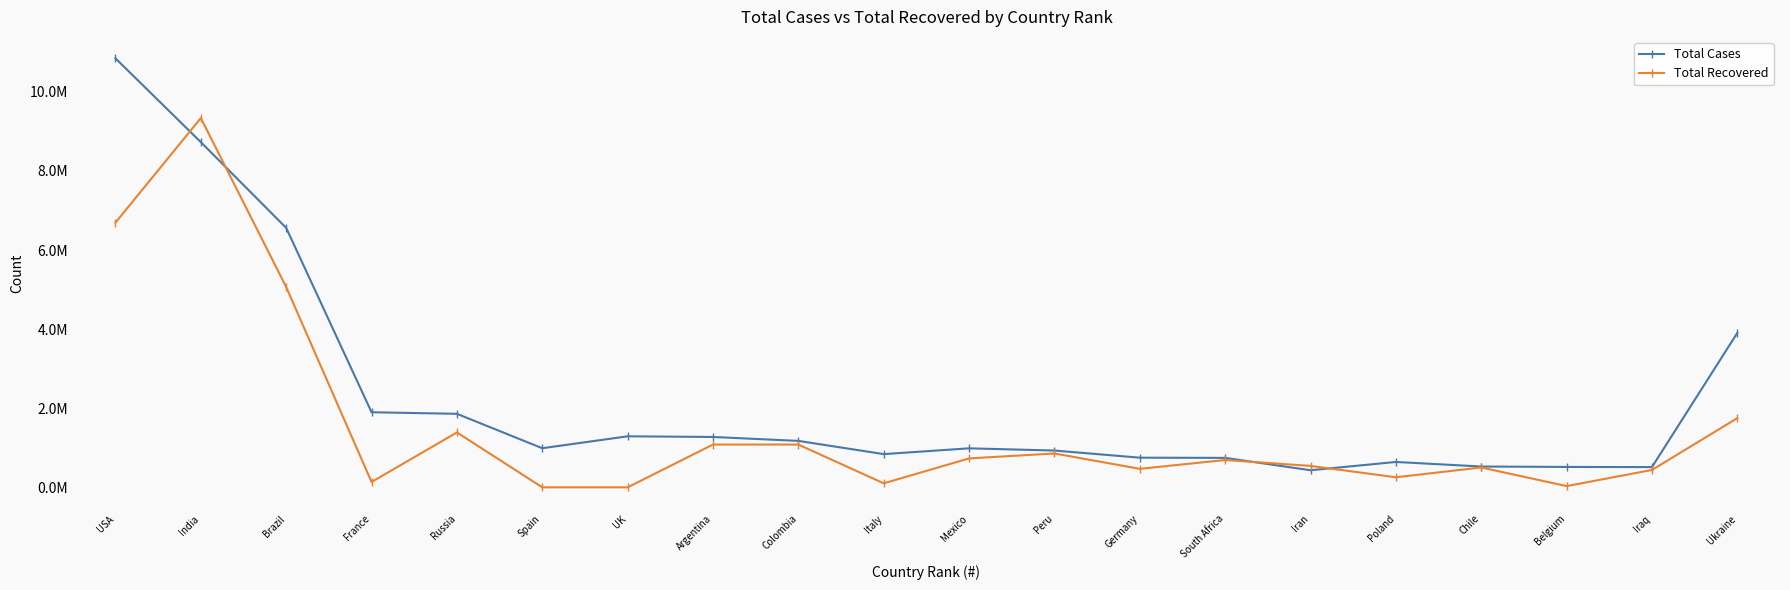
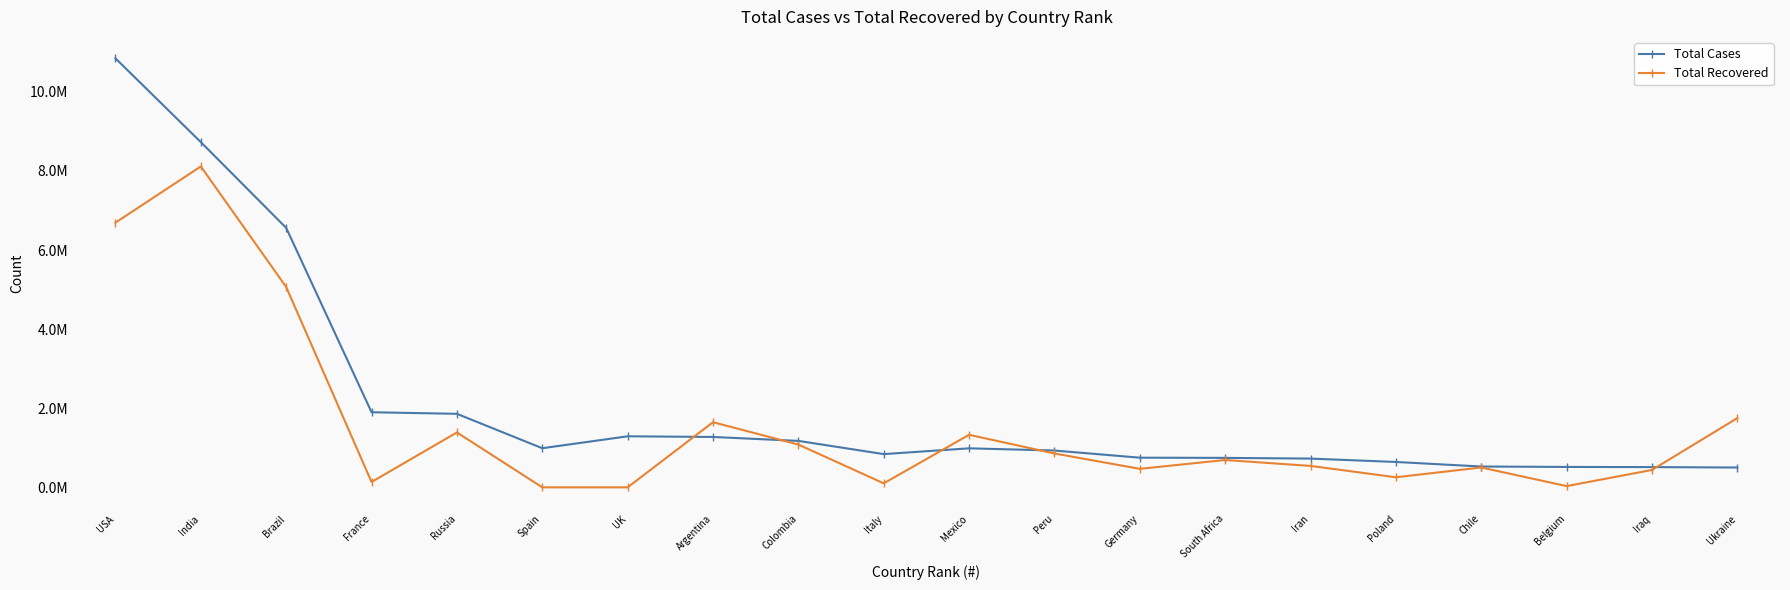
Total Recovered, India: 9300000 -> 8100000
Total Recovered, Argentina: 1100000 -> 1600000
Total Recovered, Mexico: 700000 -> 1300000
Total Cases, Iran: 400000 -> 700000
Total Cases, Ukraine: 3900000 -> 500000
